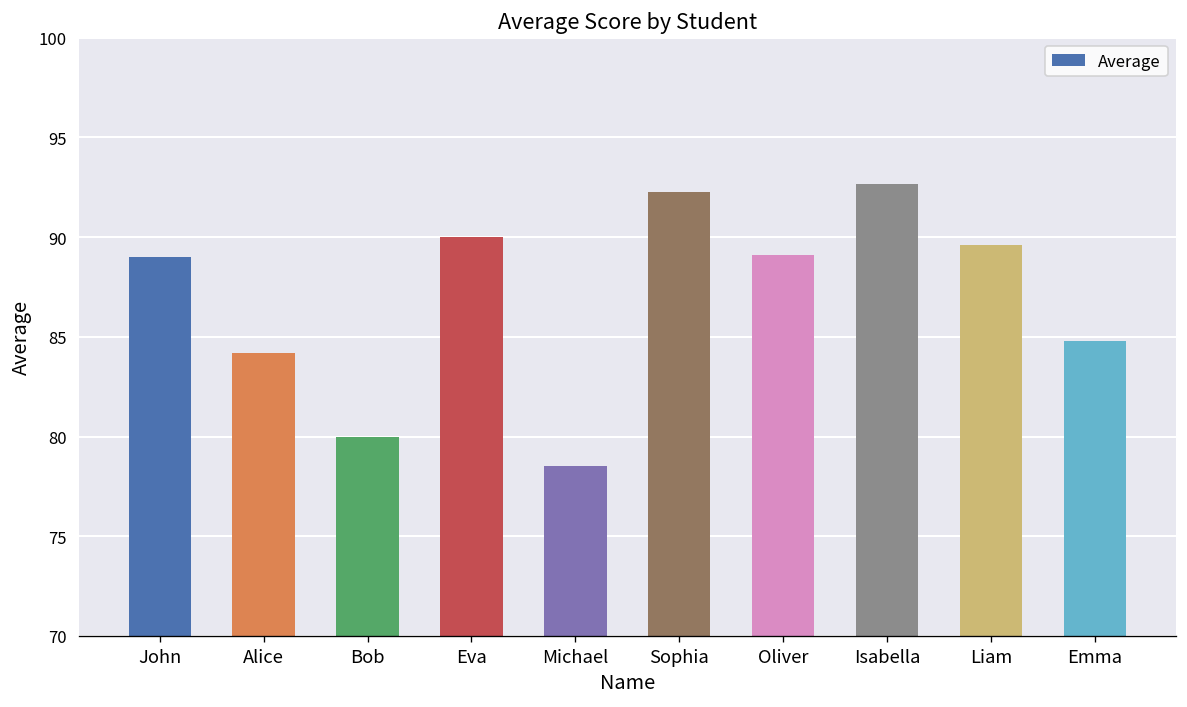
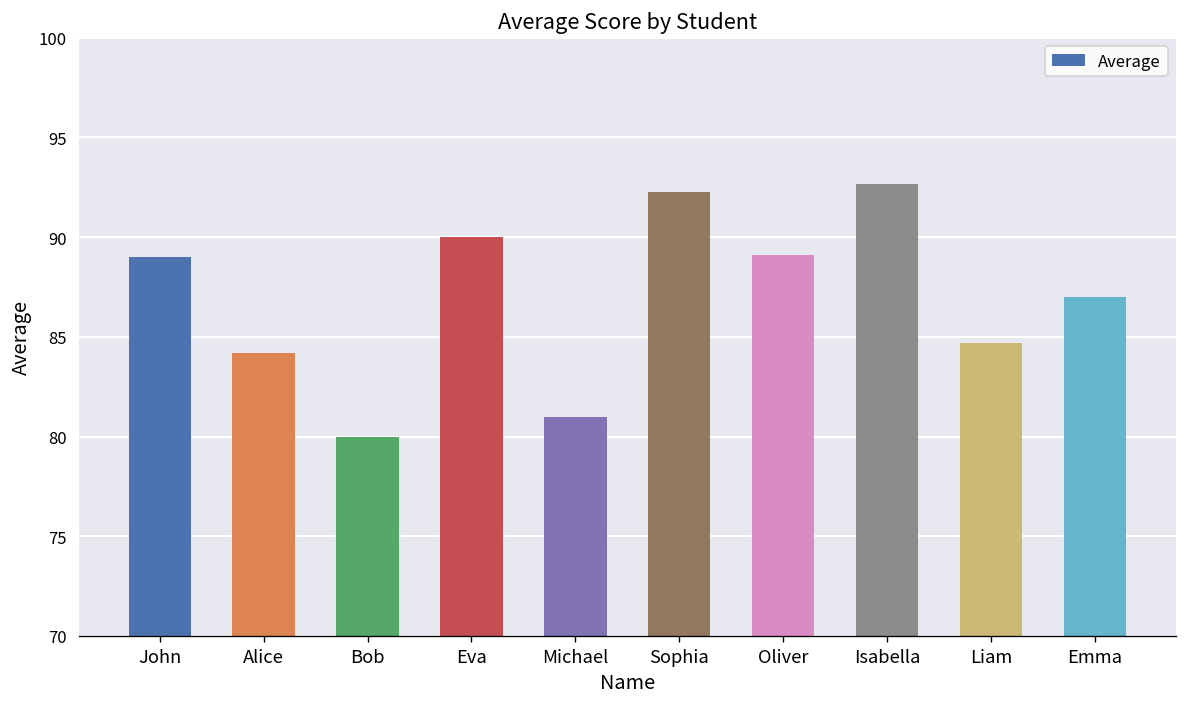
Michael: 78.5 -> 81.0
Liam: 89.6 -> 84.7
Emma: 84.8 -> 87.0
